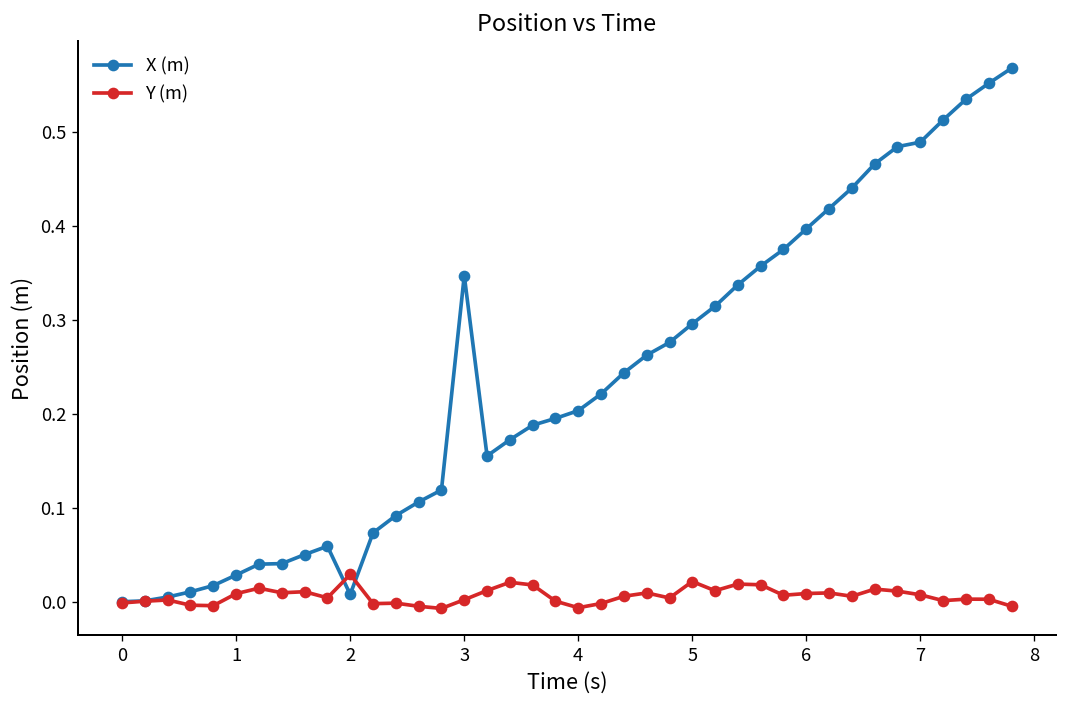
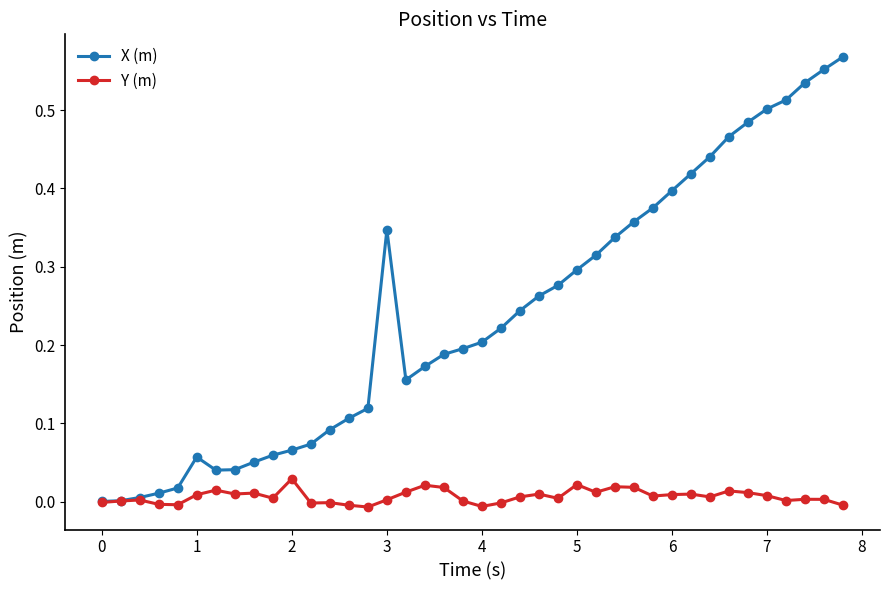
X (m), 1: 0.03 -> 0.06
X (m), 2: 0.01 -> 0.07
X (m), 7: 0.49 -> 0.50
